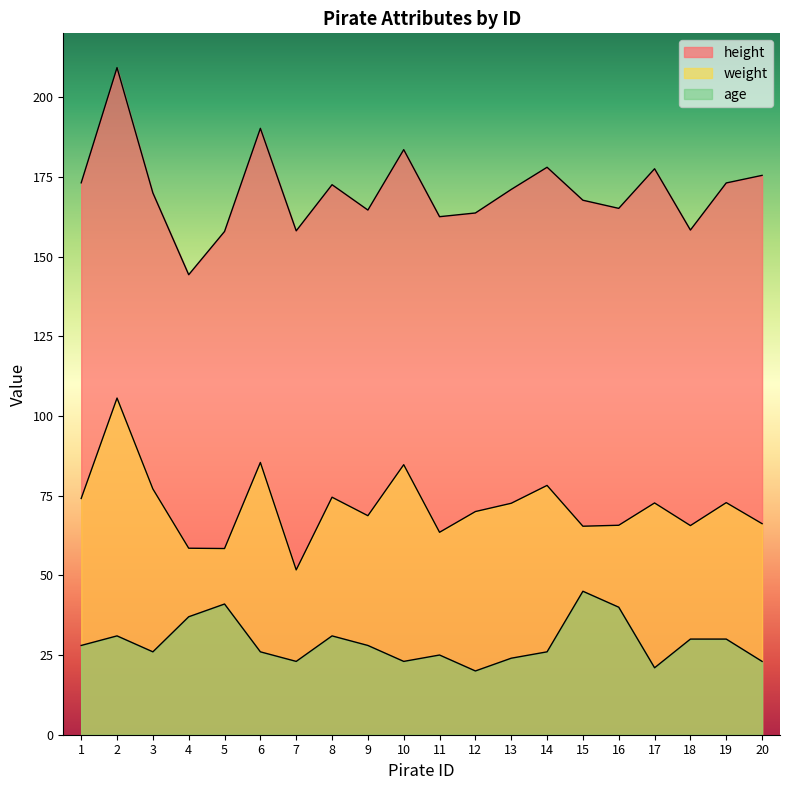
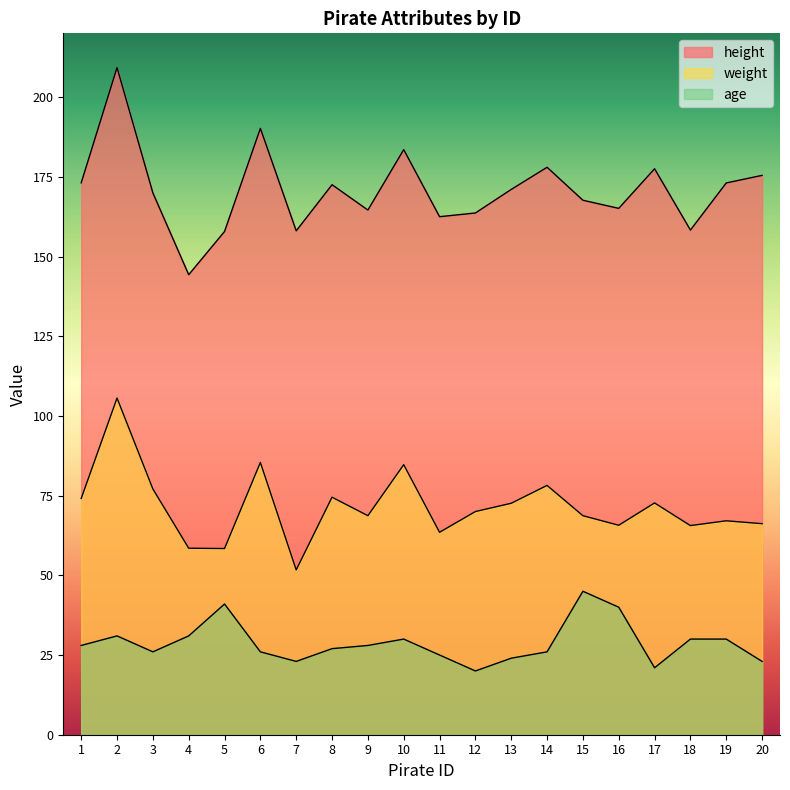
age, 4: 37 -> 31
age, 8: 31 -> 27
age, 10: 23 -> 30
weight, 15: 65 -> 69
weight, 19: 73 -> 67
